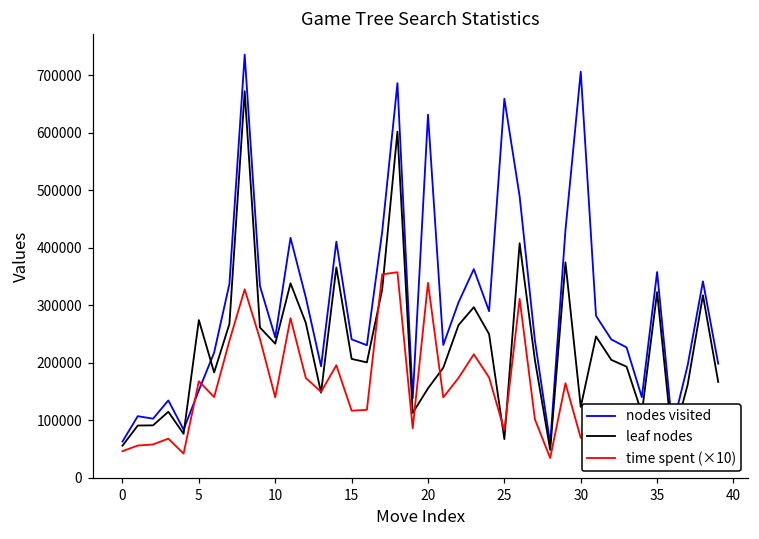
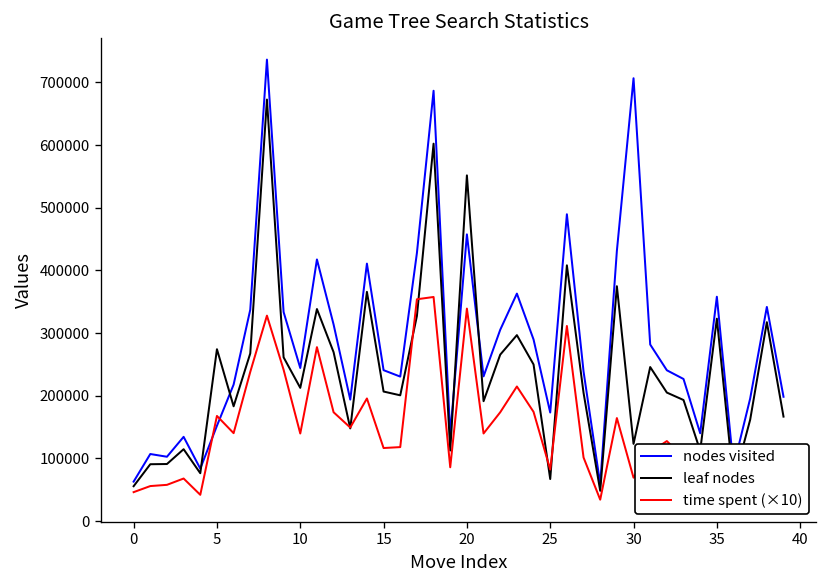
leaf nodes, 10: 230000 -> 210000
nodes visited, 20: 630000 -> 460000
leaf nodes, 20: 160000 -> 550000
nodes visited, 25: 660000 -> 170000
